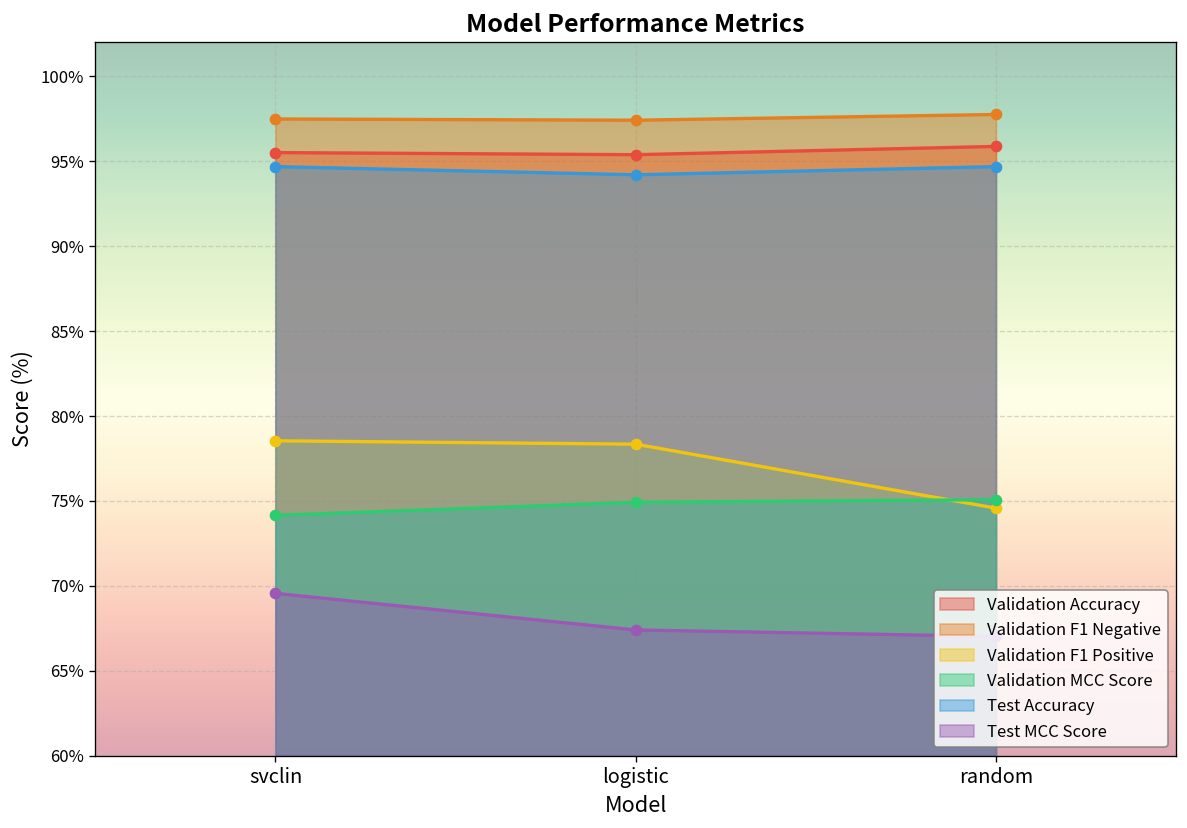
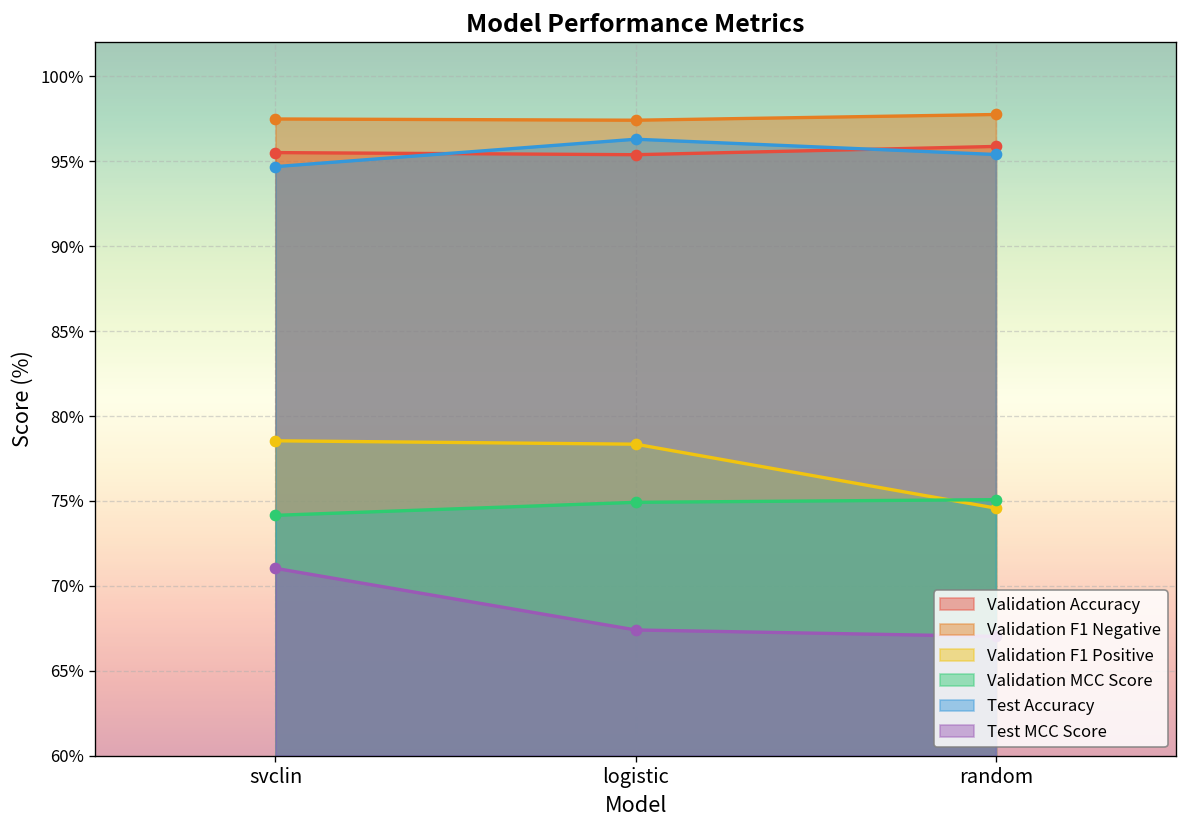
Test MCC Score, svclin: 69.6% -> 71.0%
Test Accuracy, logistic: 94.2% -> 96.3%
Test Accuracy, random: 94.7% -> 95.4%
